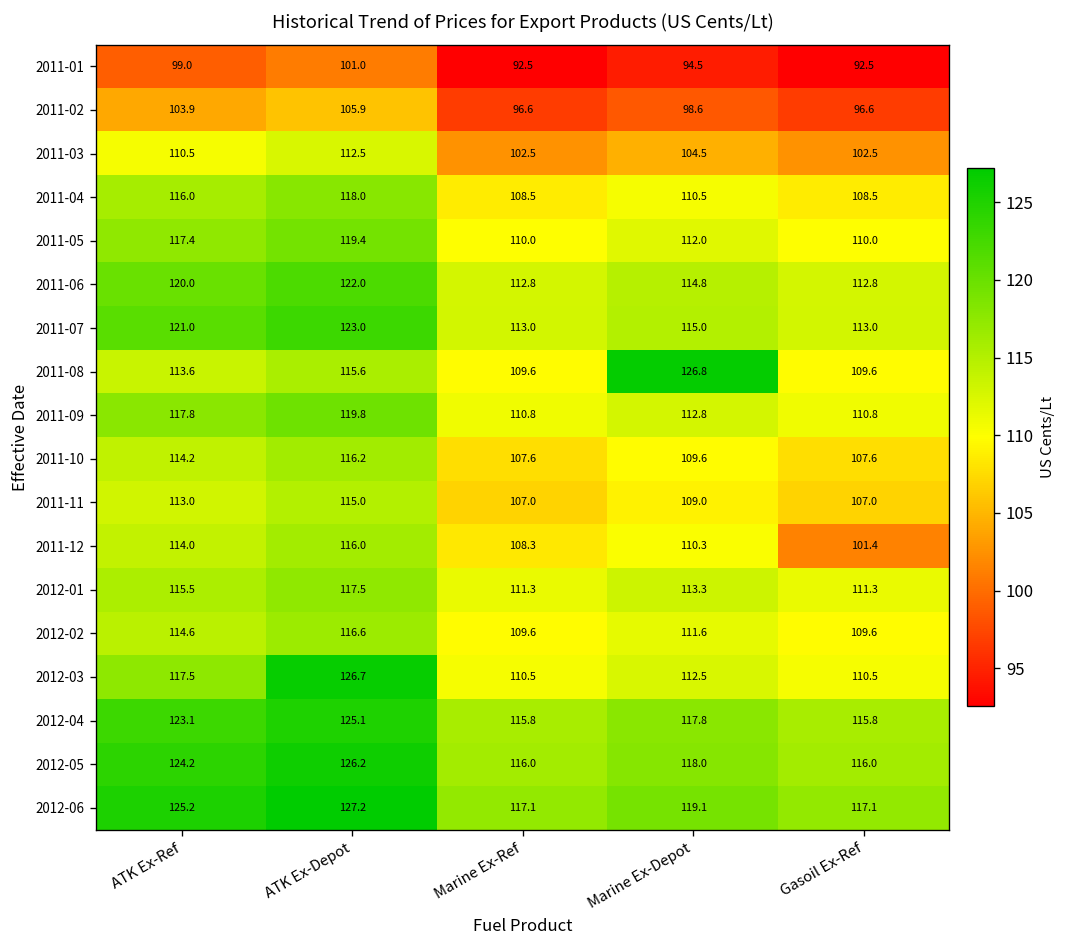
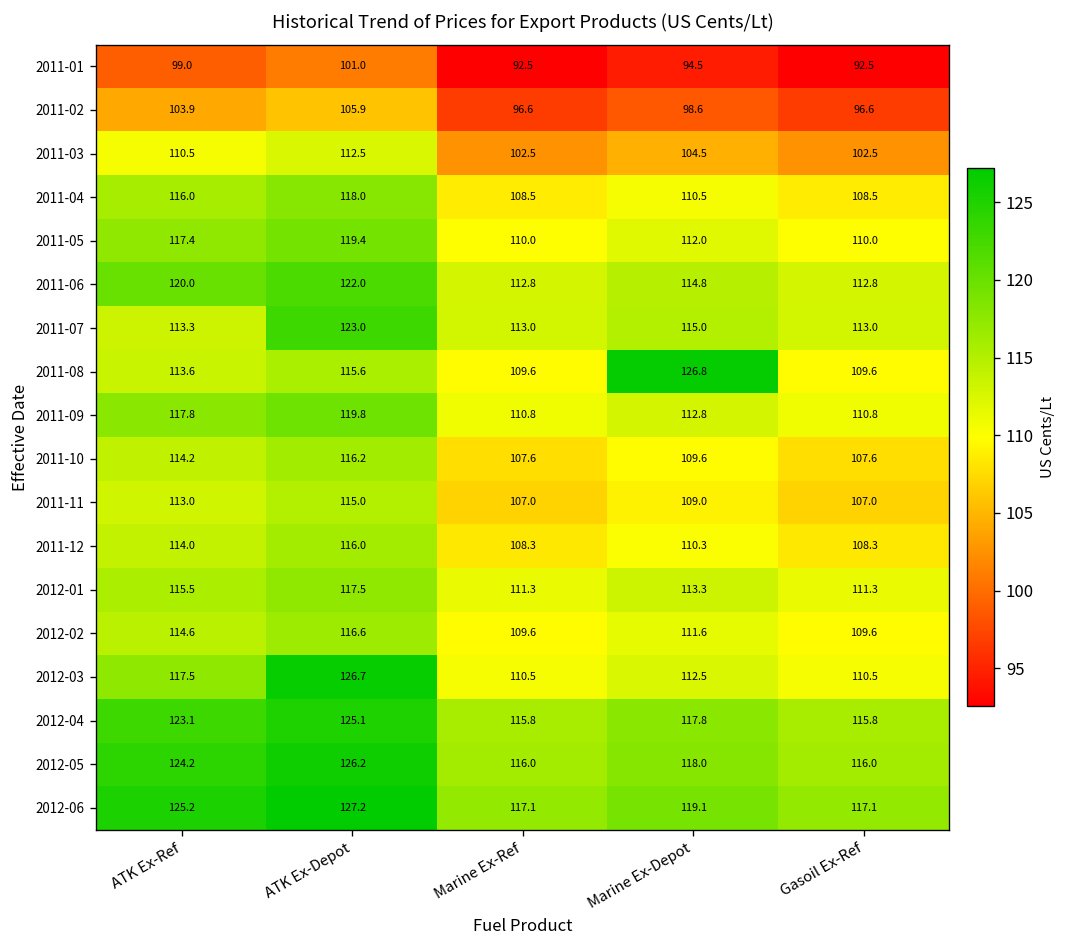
2011-07, ATK Ex-Ref: 121.0 -> 113.3
2011-12, Gasoil Ex-Ref: 101.4 -> 108.3
